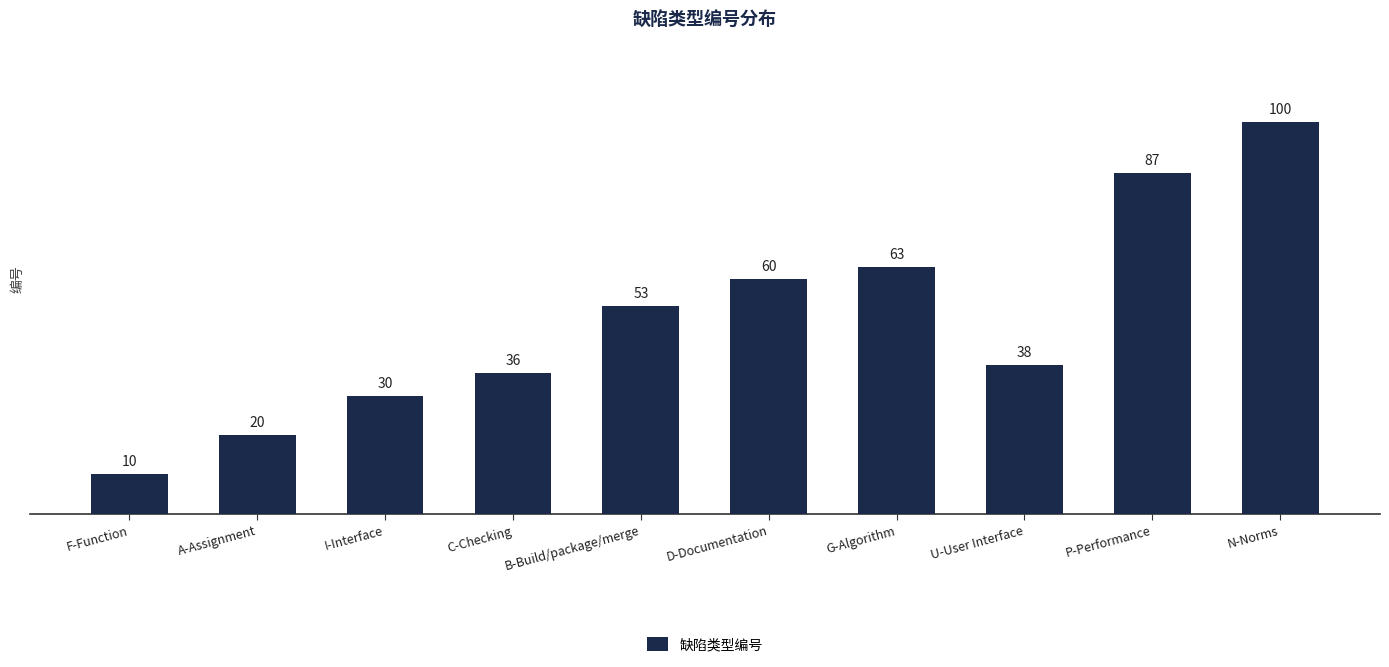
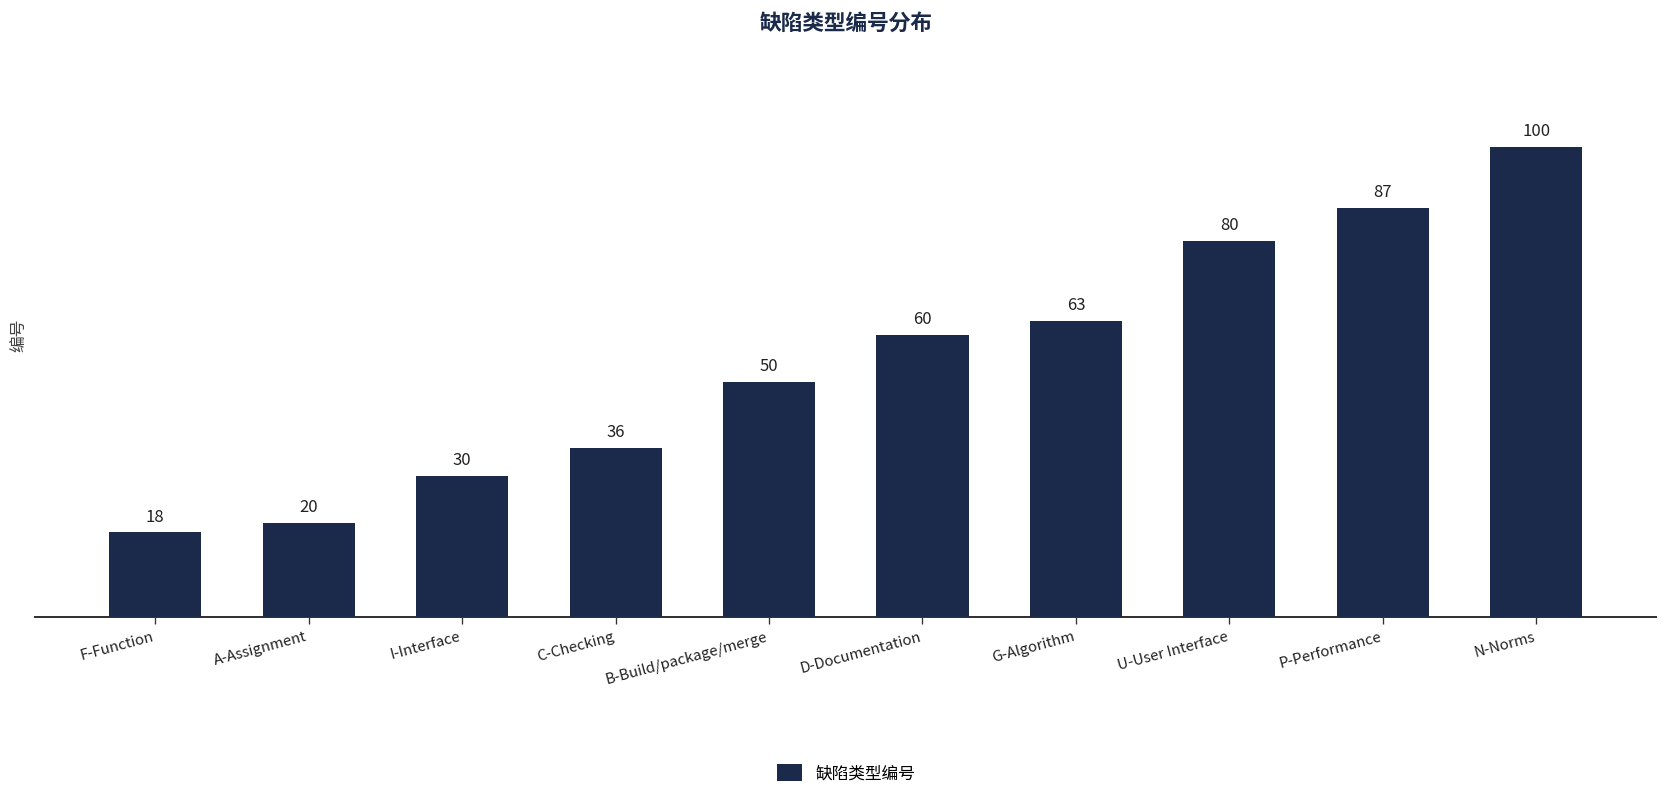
F-Function: 10 -> 18
B-Build/package/merge: 53 -> 50
U-User Interface: 38 -> 80
